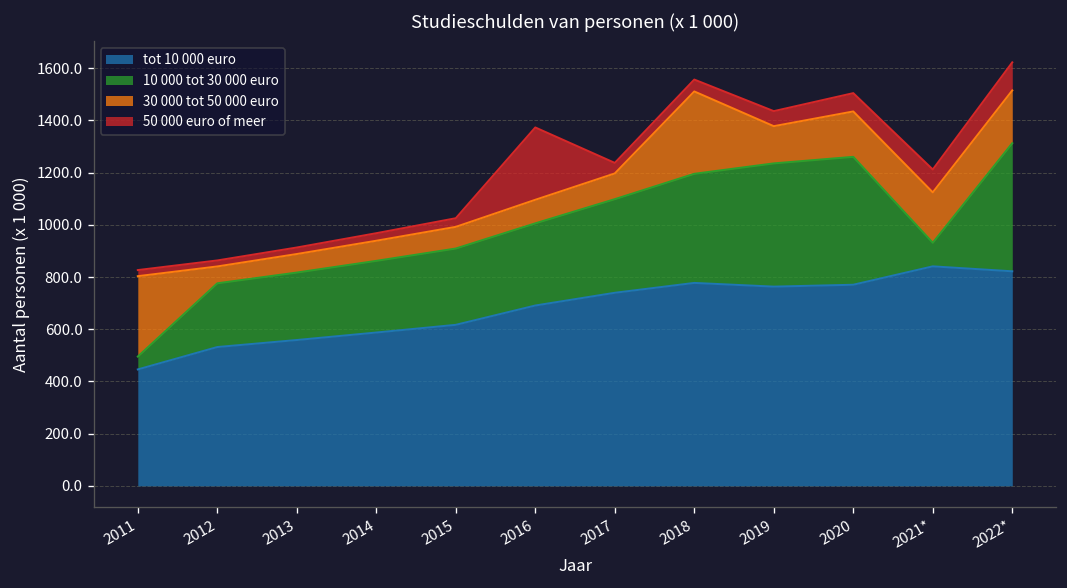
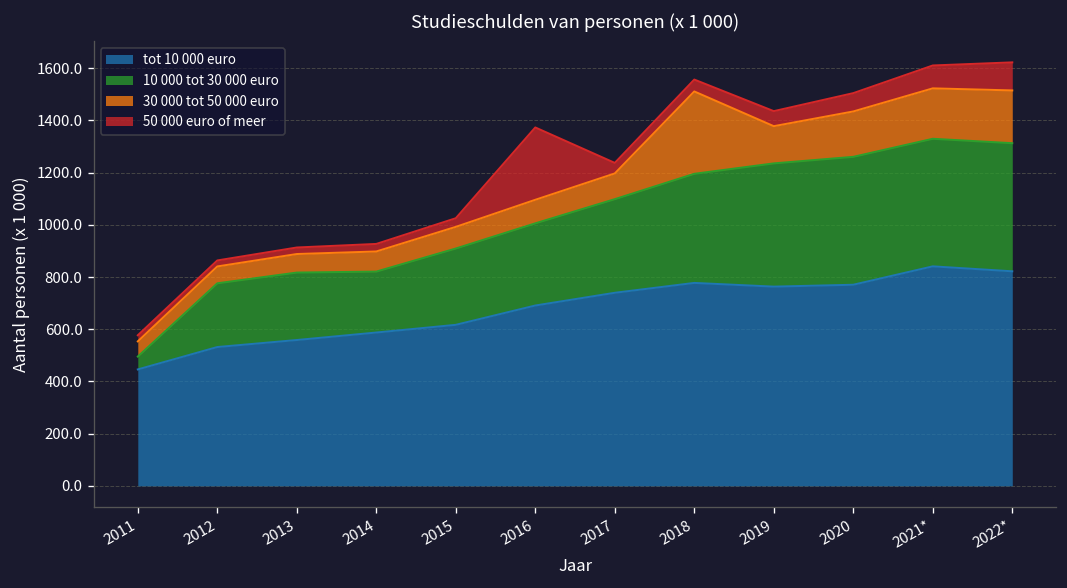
30 000 tot 50 000 euro, 2011: 310 -> 60
10 000 tot 30 000 euro, 2014: 270 -> 230
10 000 tot 30 000 euro, 2021*: 90 -> 490
